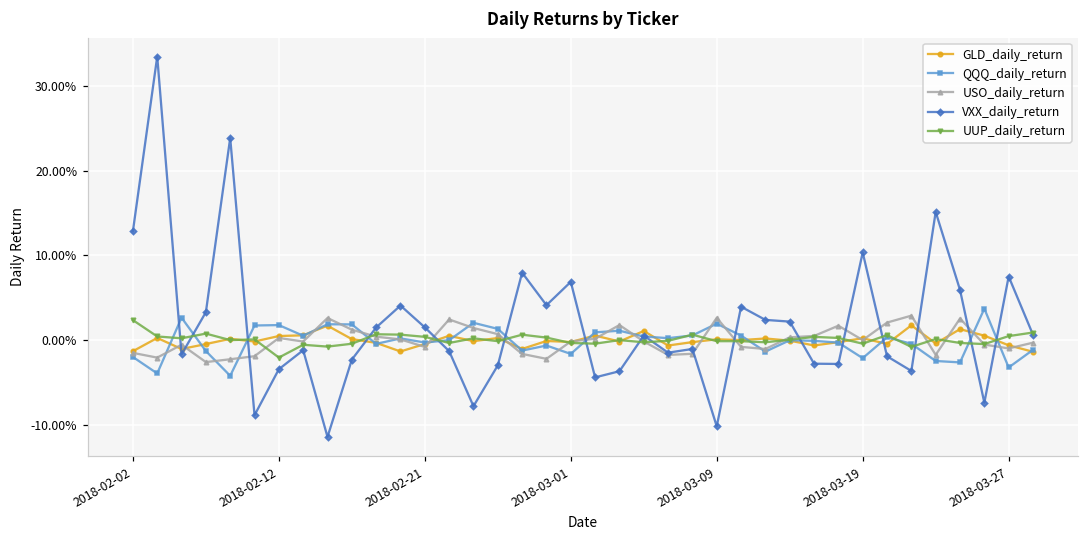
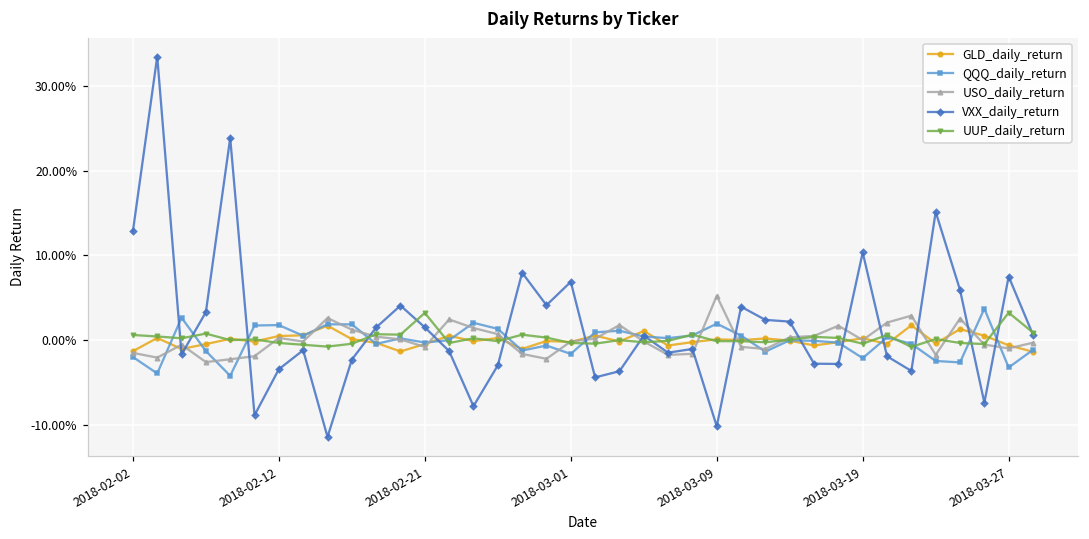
UUP_daily_return, 2018-02-02: 2% -> 1%
UUP_daily_return, 2018-02-12: -2% -> 0%
UUP_daily_return, 2018-02-21: 0% -> 3%
USO_daily_return, 2018-03-09: 3% -> 5%
UUP_daily_return, 2018-03-27: 0% -> 3%
